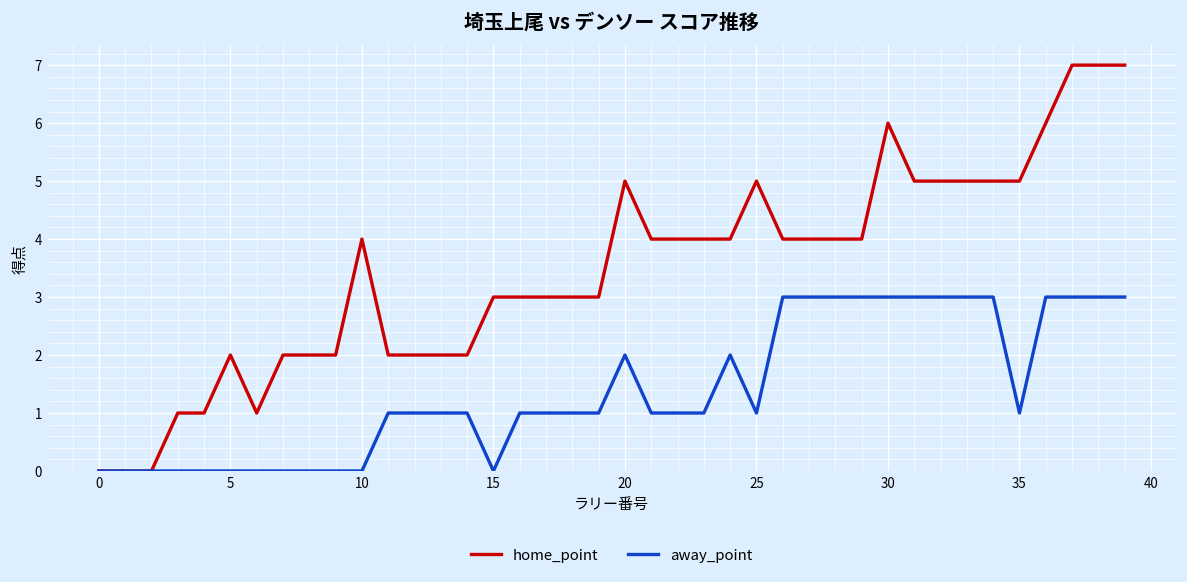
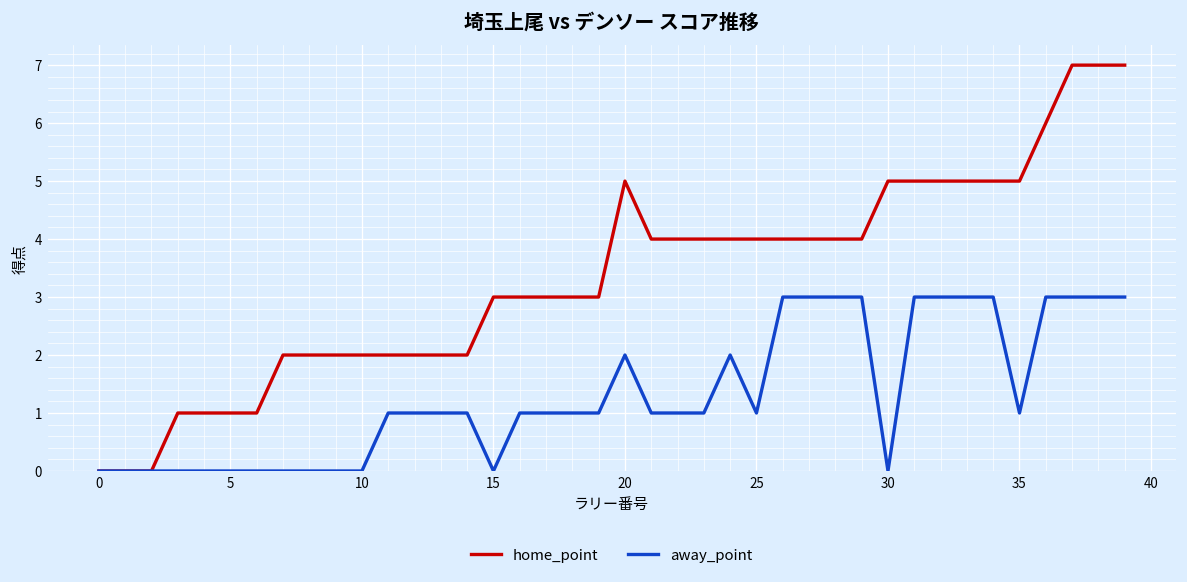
home_point, 5: 2 -> 1
home_point, 10: 4 -> 2
home_point, 25: 5 -> 4
home_point, 30: 6 -> 5
away_point, 30: 3 -> 0
